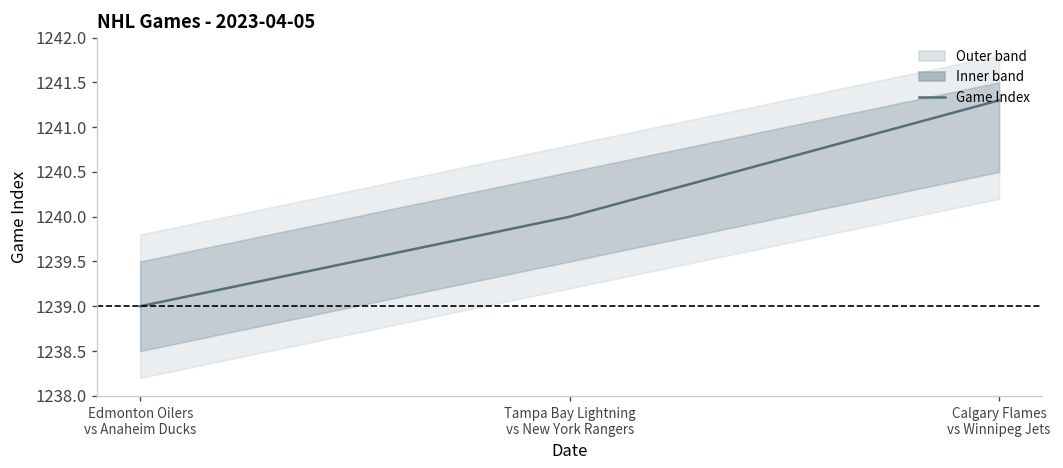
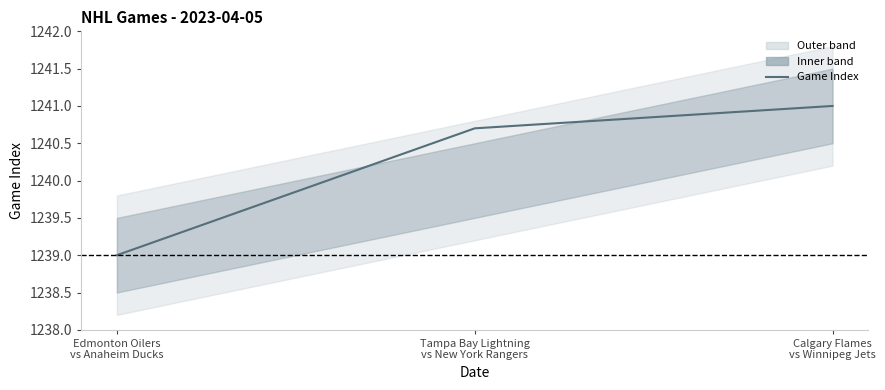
Game Index, Tampa Bay Lightning vs New York Rangers: 1240.0 -> 1240.7
Game Index, Calgary Flames vs Winnipeg Jets: 1241.3 -> 1241.0
